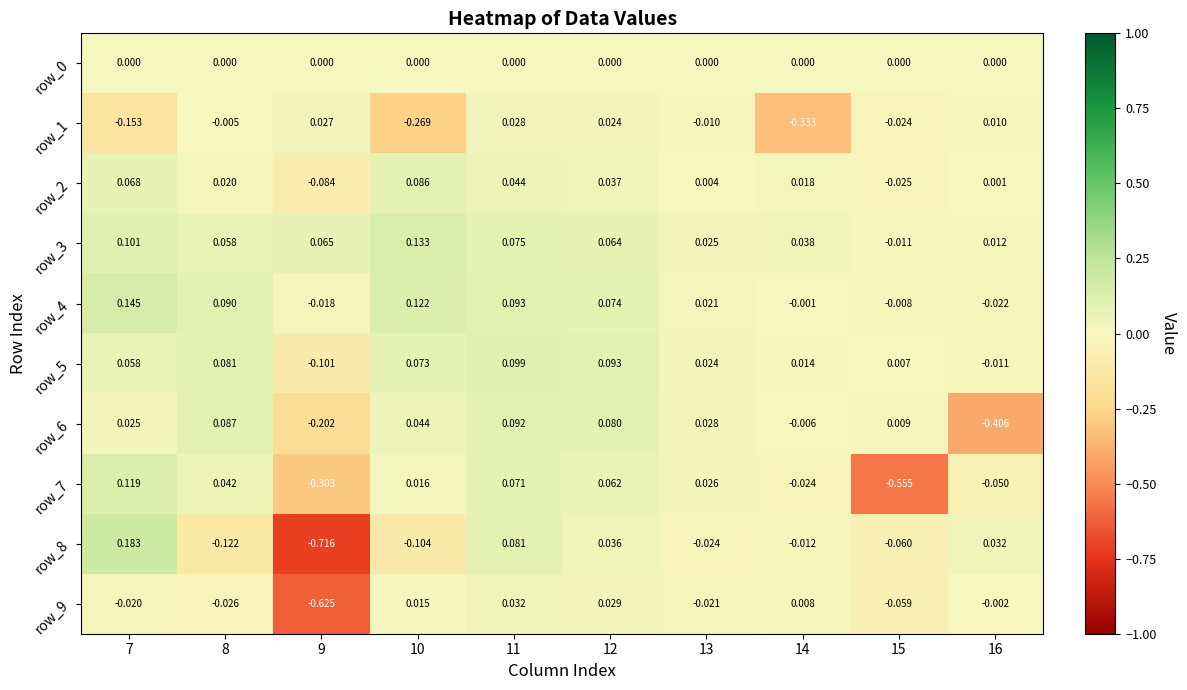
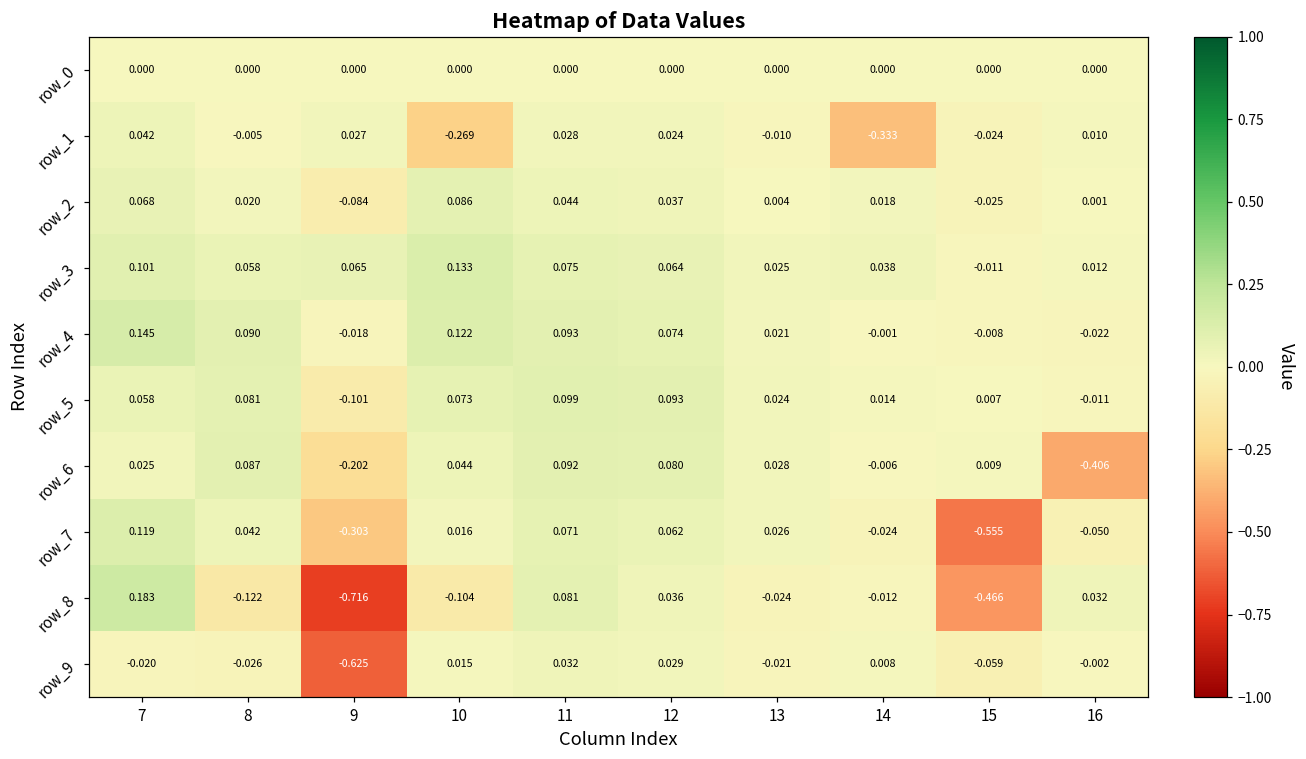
row_1, 7: -0.153 -> 0.042
row_8, 15: -0.060 -> -0.466
